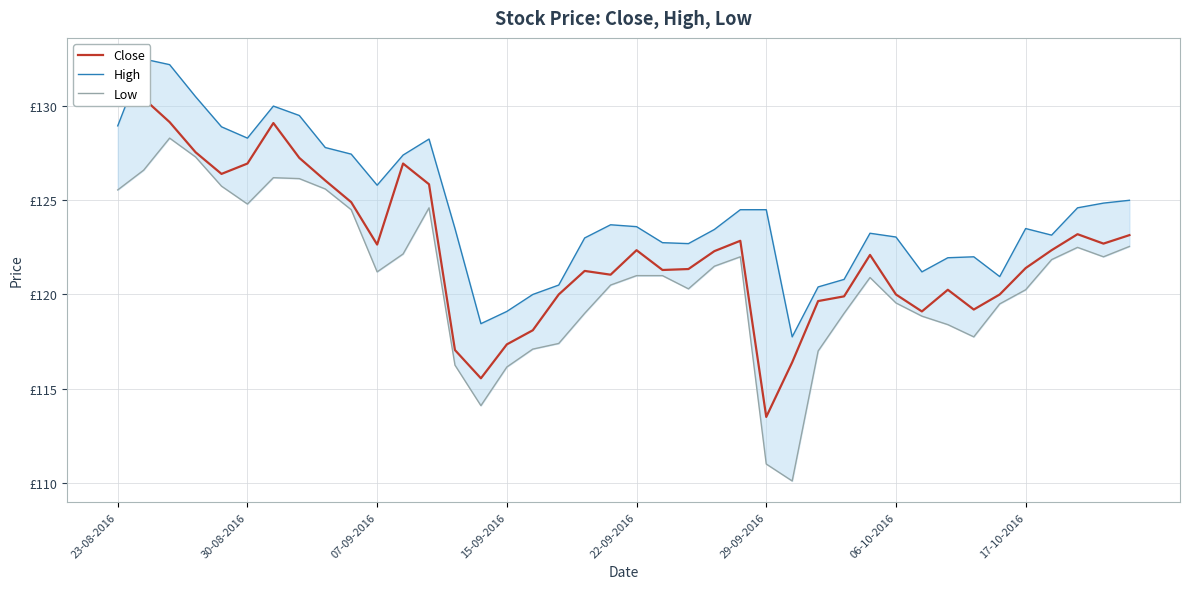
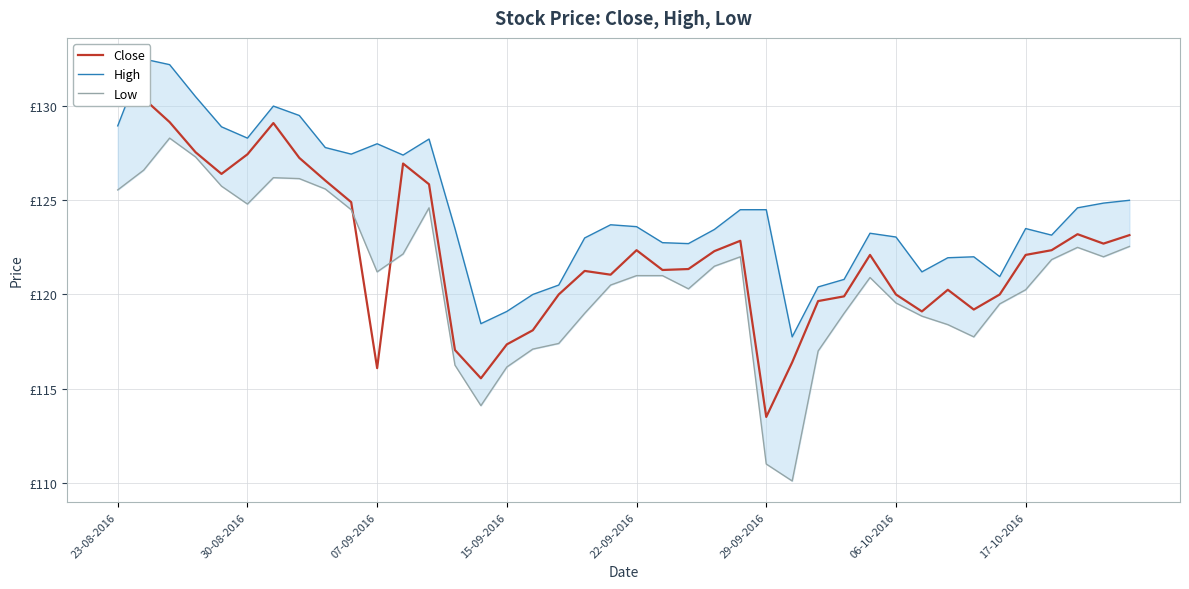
Close, 30-08-2016: £127.0 -> £127.4
Close, 07-09-2016: £122.7 -> £116.1
High, 07-09-2016: £125.8 -> £128.0
Close, 17-10-2016: £121.4 -> £122.1
